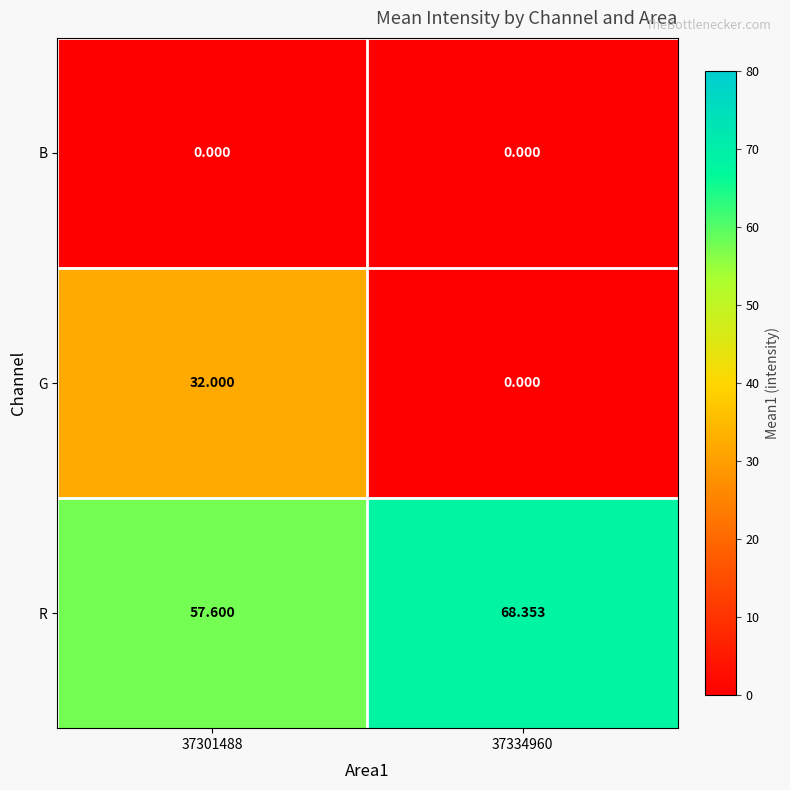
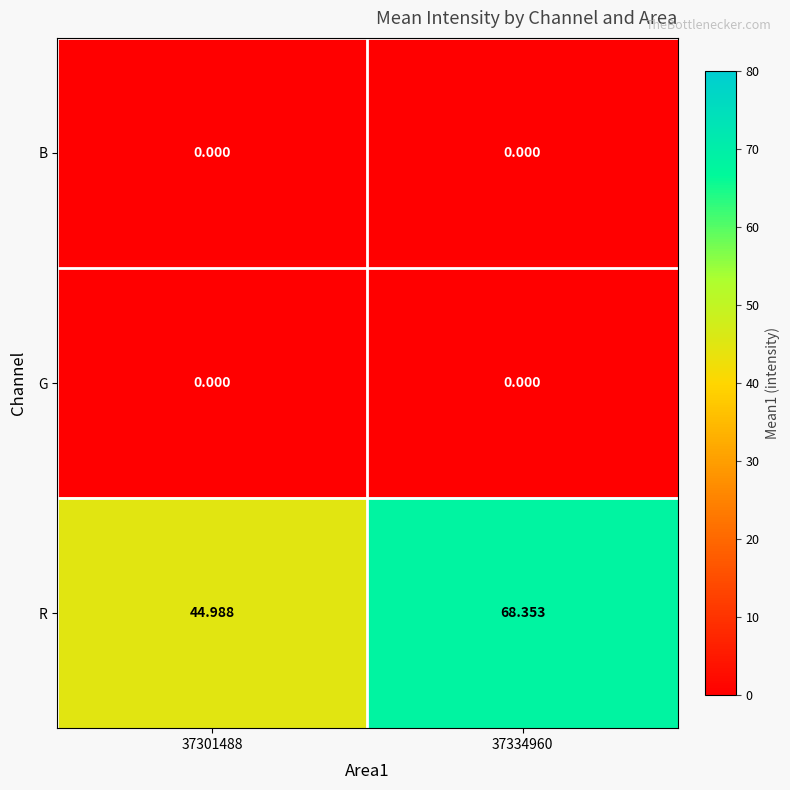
G, 37301488: 32.000 -> 0.000
R, 37301488: 57.600 -> 44.988
